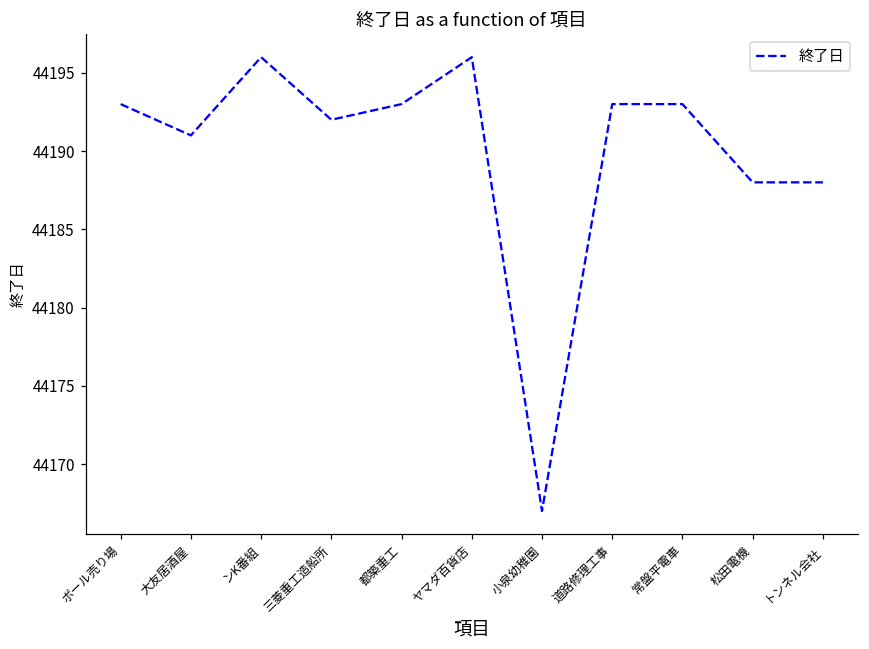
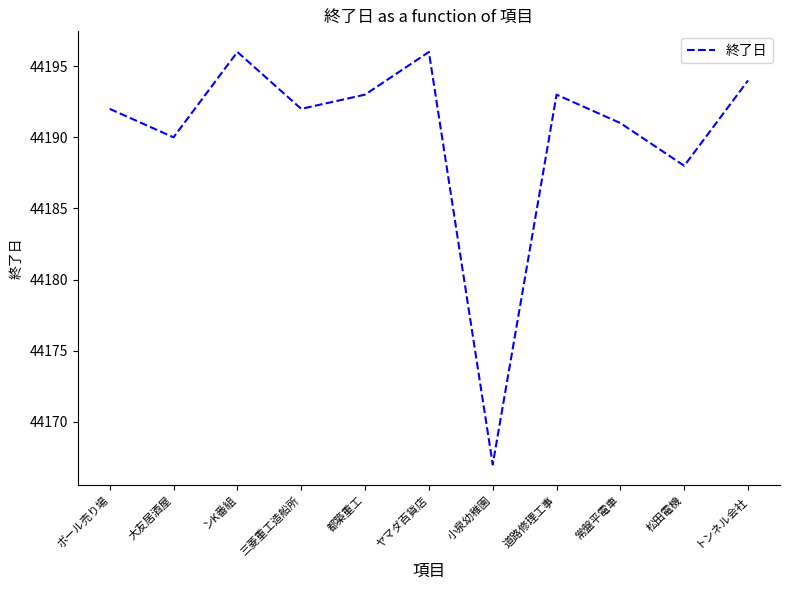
ボール売り場: 44193 -> 44192
大友居酒屋: 44191 -> 44190
常盤平電車: 44193 -> 44191
トンネル会社: 44188 -> 44194
